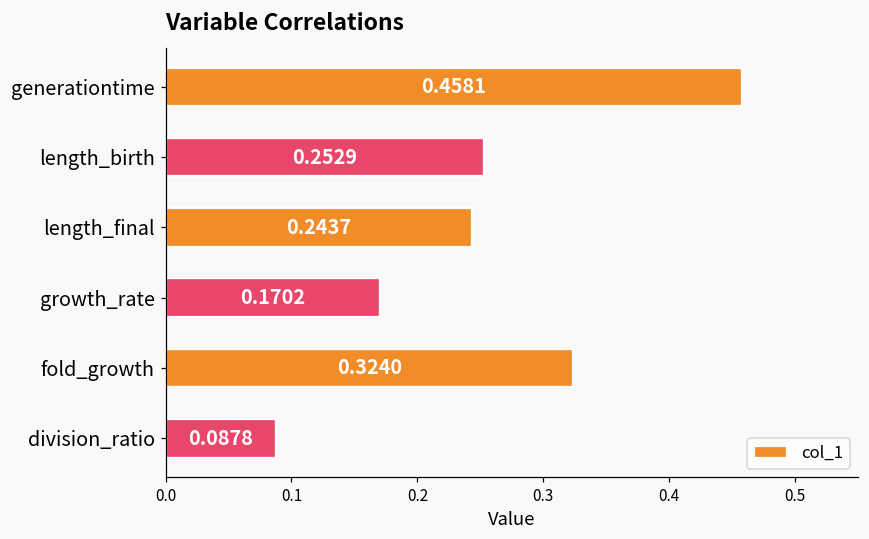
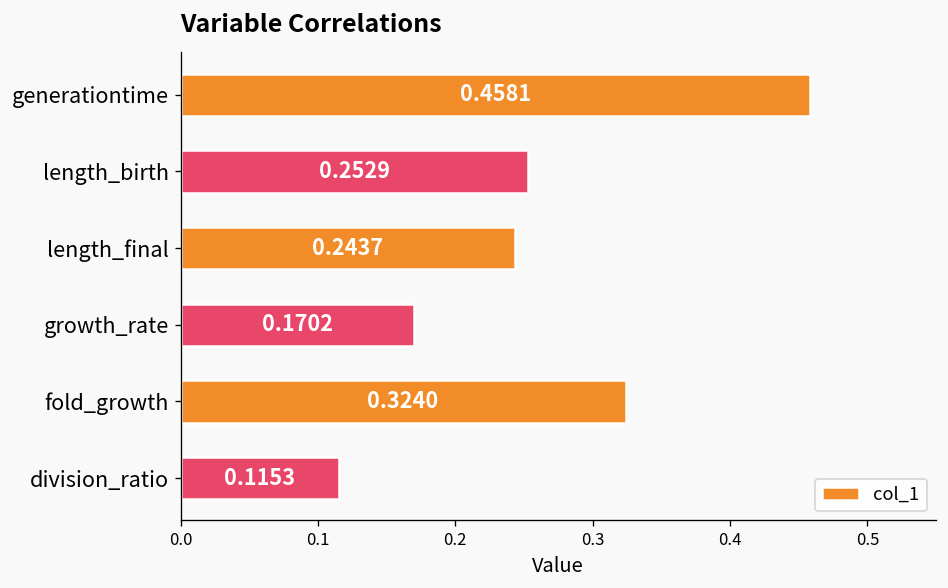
division_ratio: 0.0878 -> 0.1153
